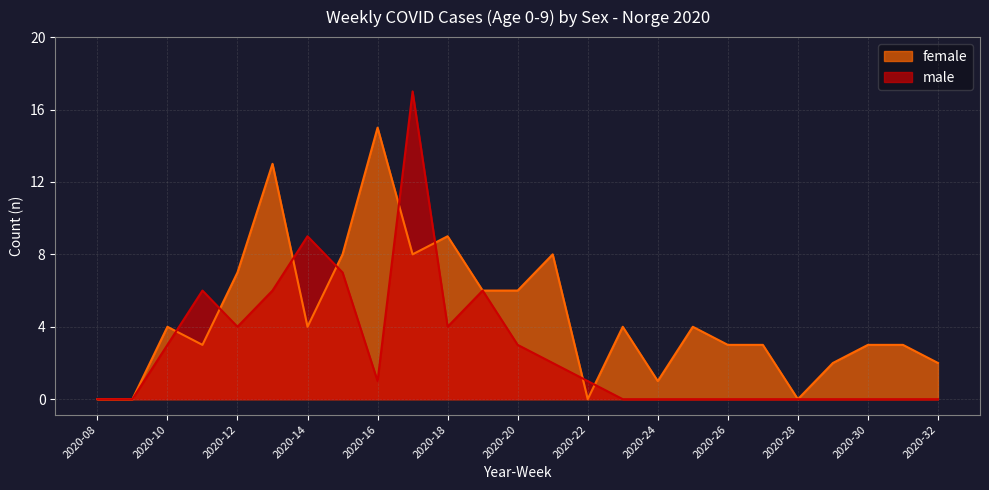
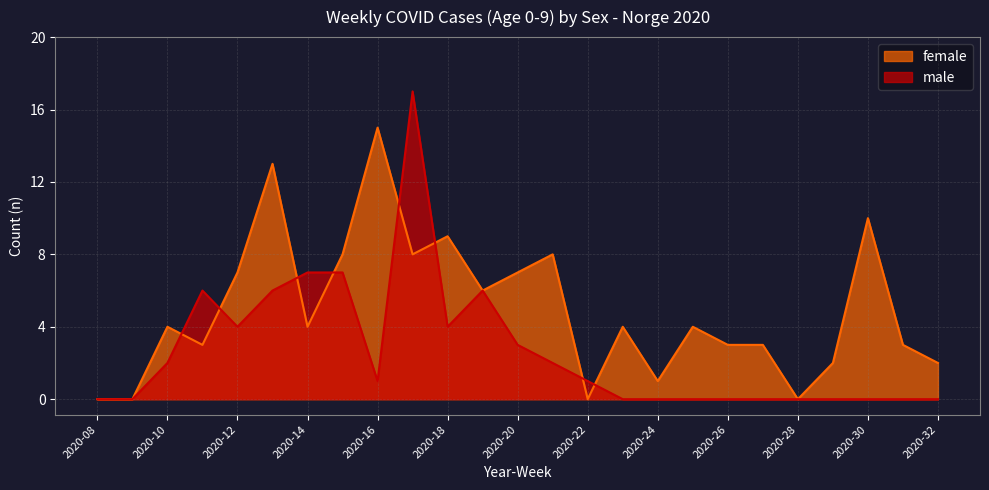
male, 2020-10: 3 -> 2
male, 2020-14: 9 -> 7
female, 2020-20: 6 -> 7
female, 2020-30: 3 -> 10
